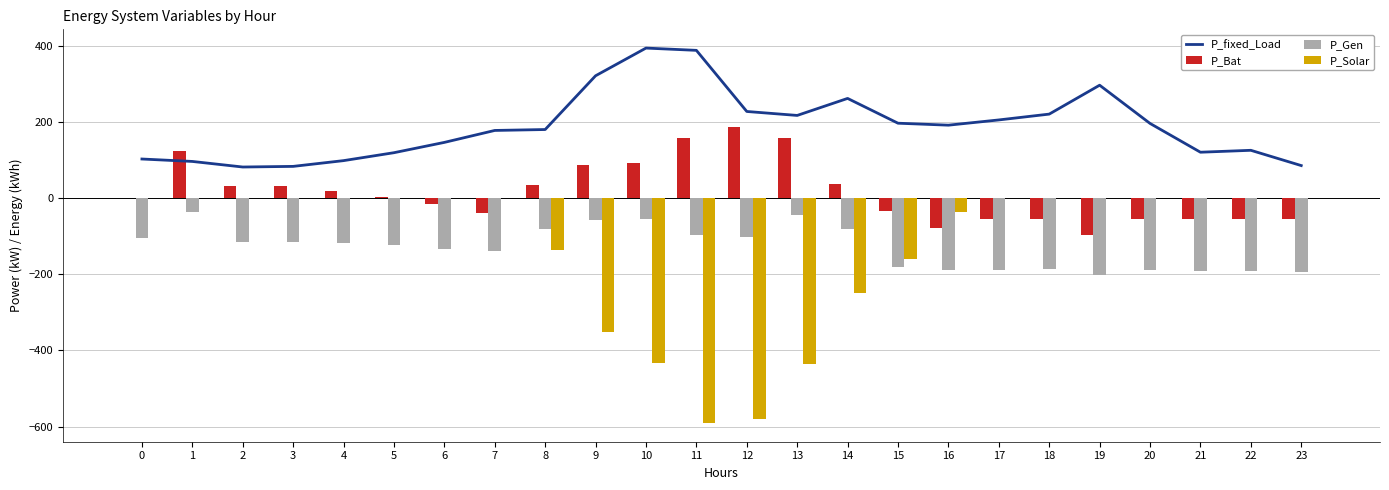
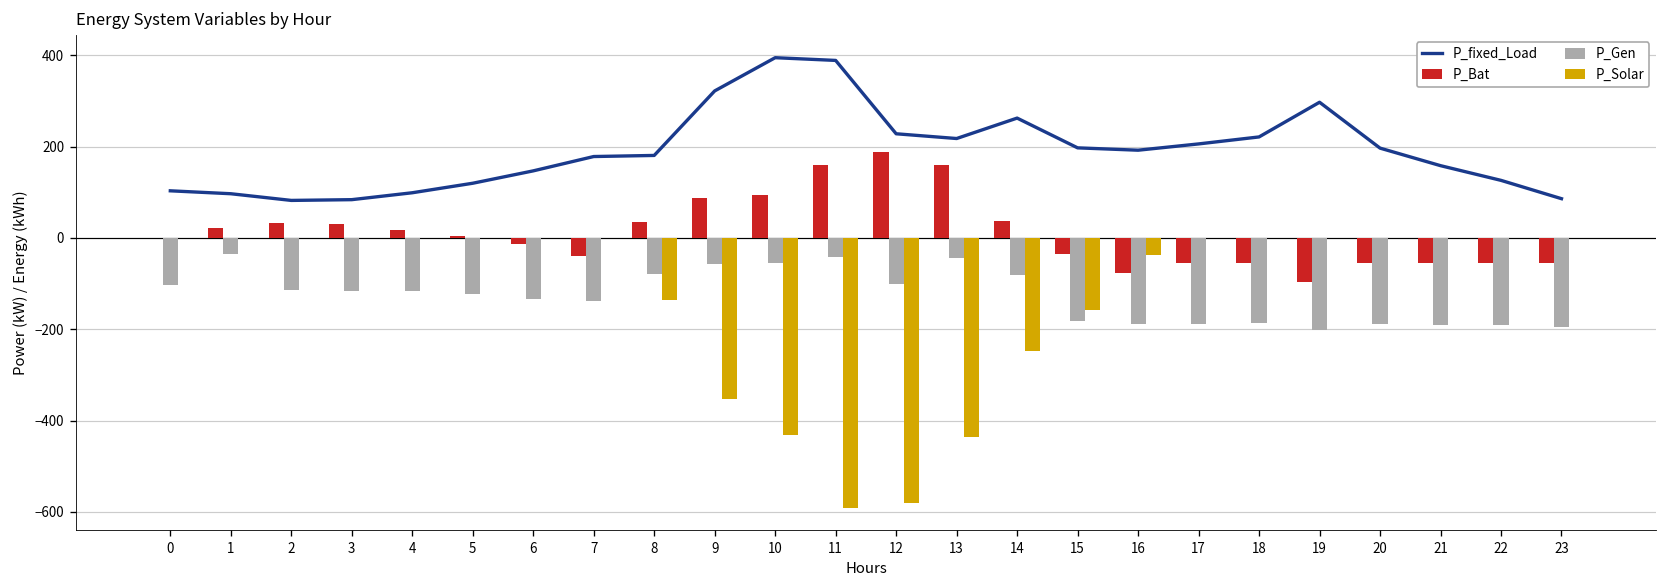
P_Bat, 1: 120 -> 20
P_Gen, 11: -100 -> -40
P_fixed_Load, 21: 120 -> 160
